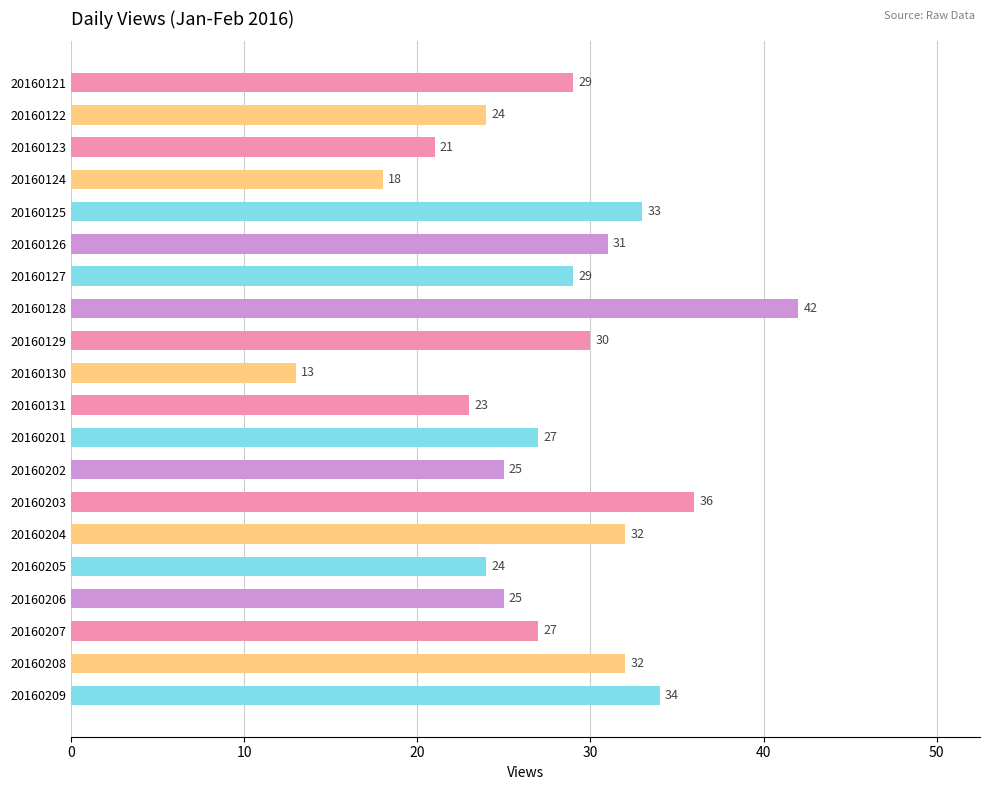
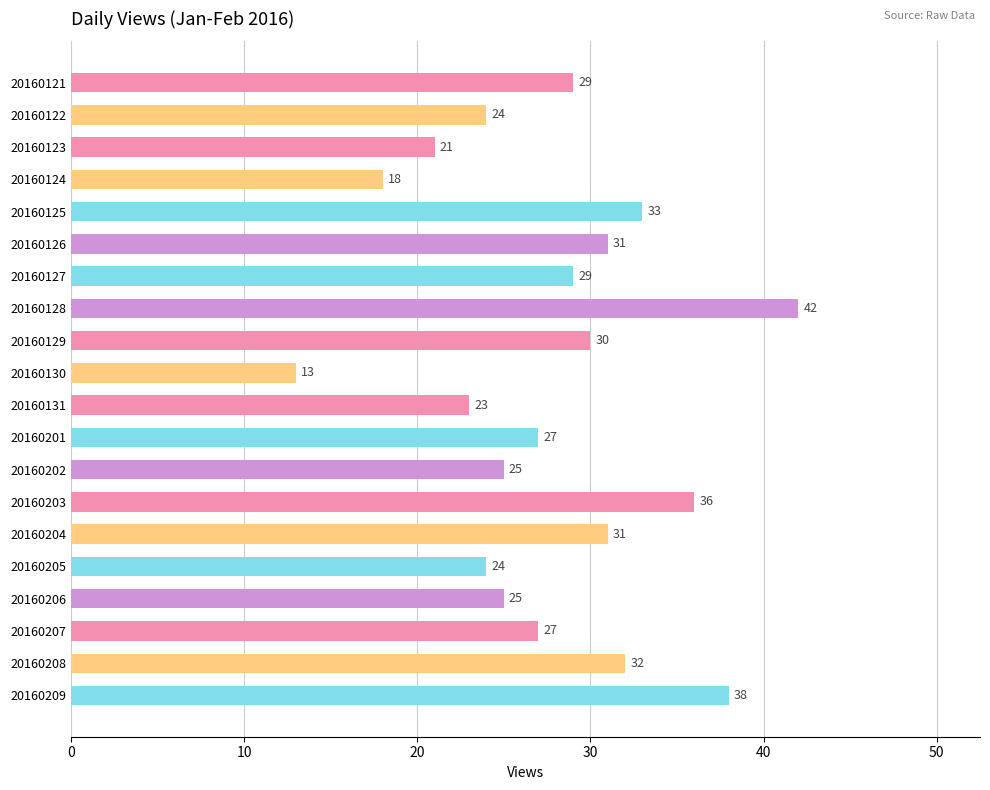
20160204: 32 -> 31
20160209: 34 -> 38
